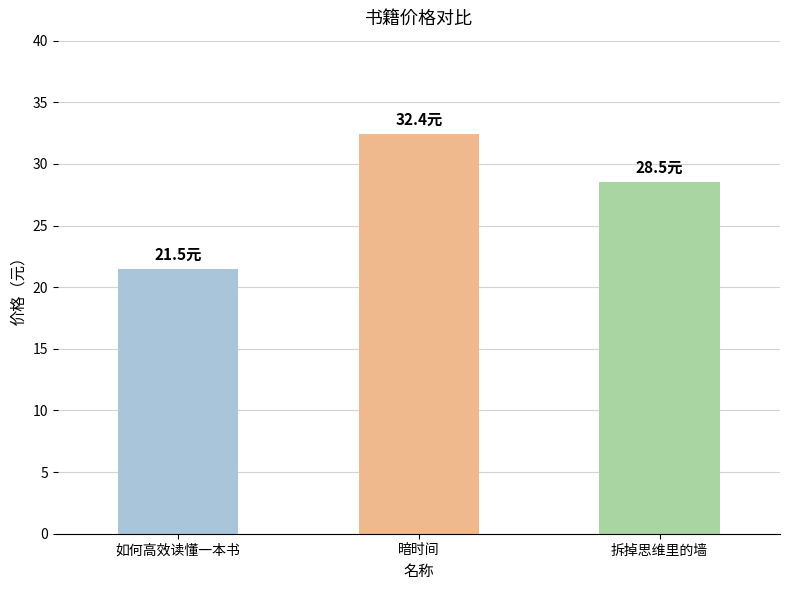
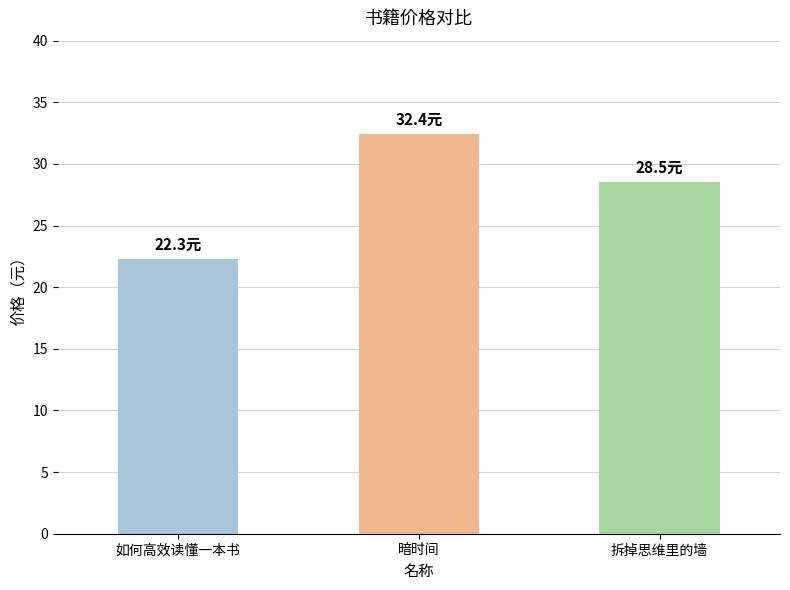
如何高效读懂一本书: 21.5元 -> 22.3元
